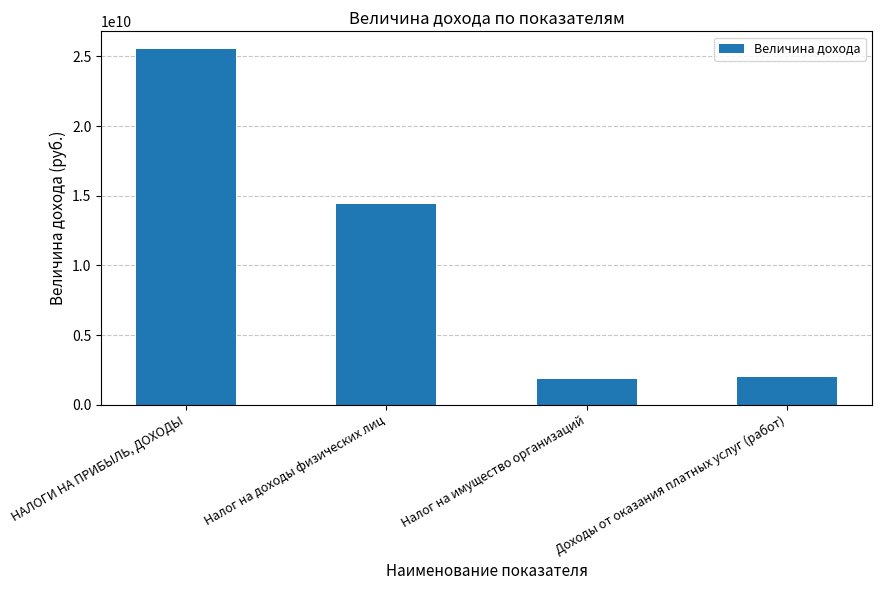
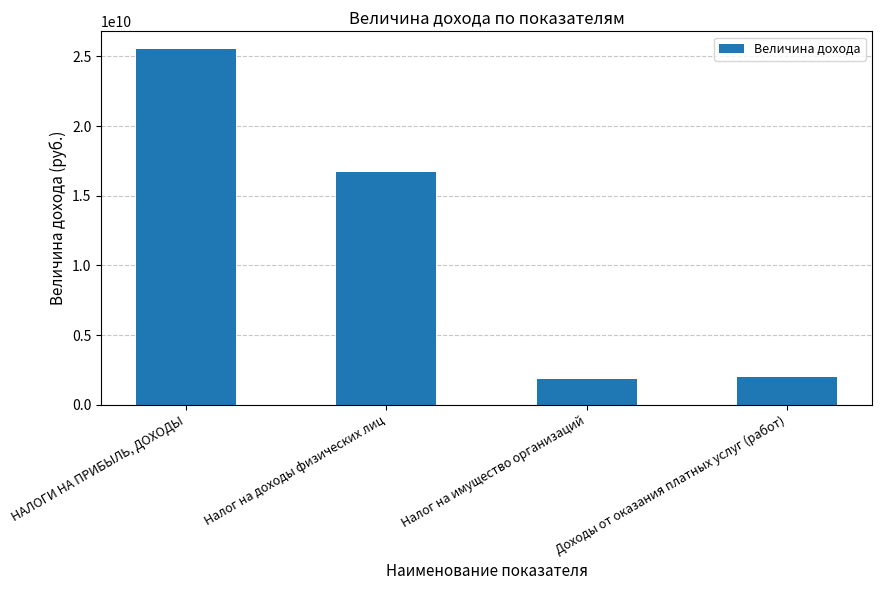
Налог на доходы физических лиц: 14400000000 -> 16700000000
